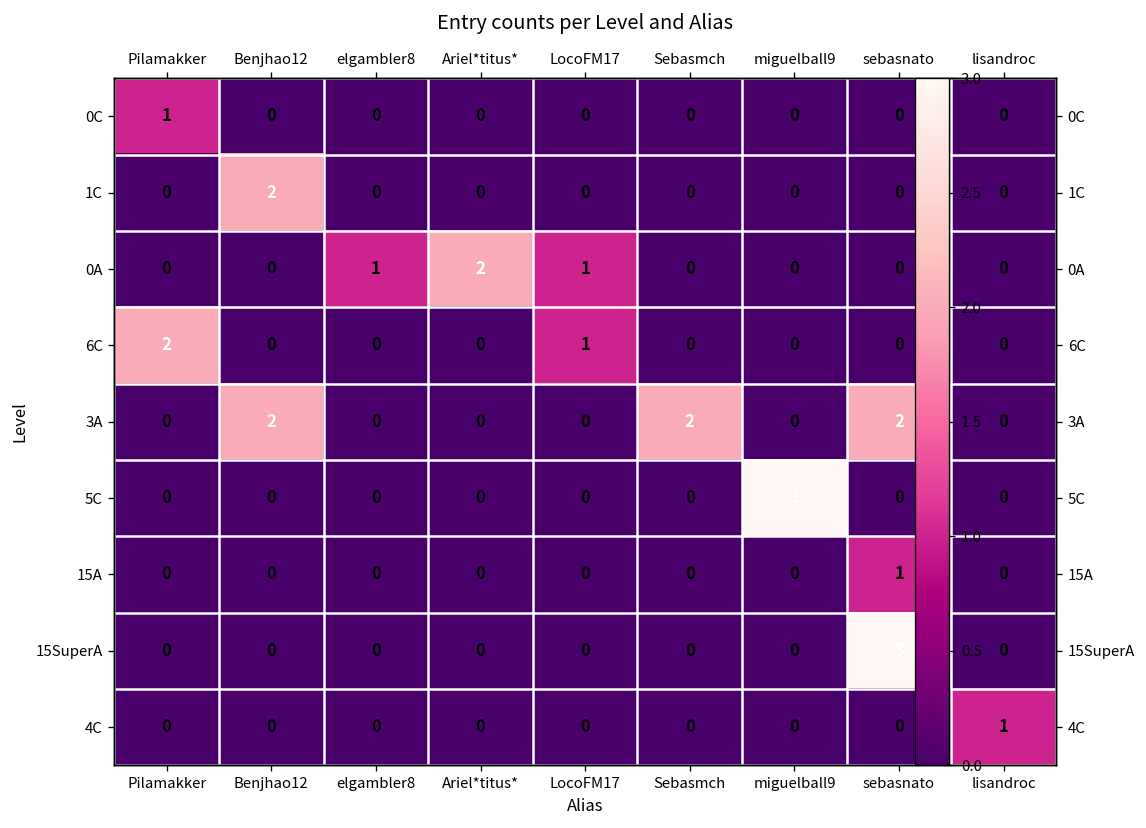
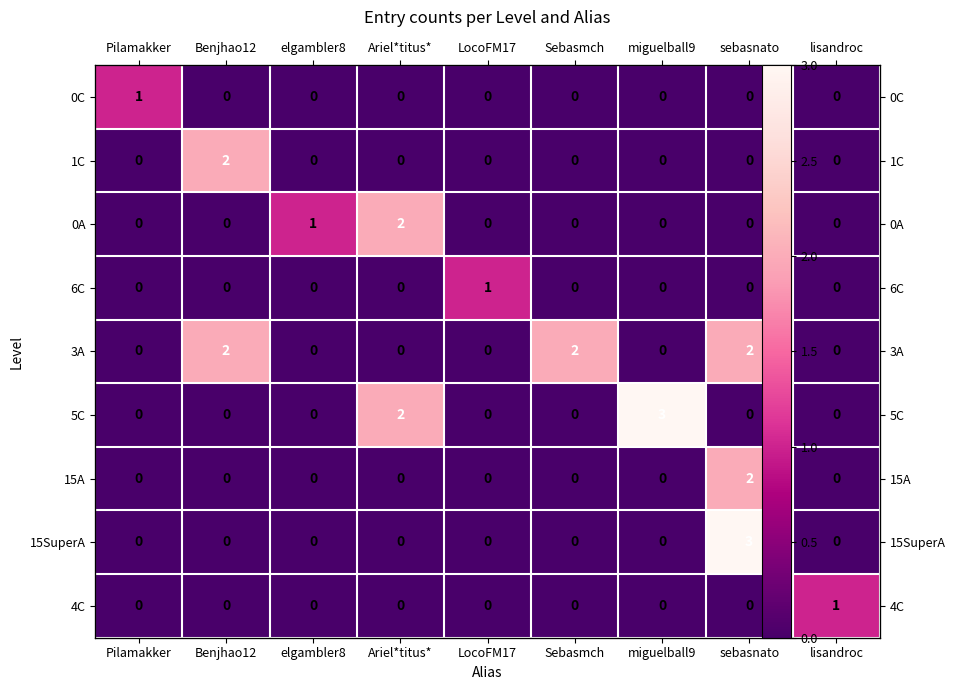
0A, LocoFM17: 1 -> 0
6C, Pilamakker: 2 -> 0
5C, Ariel*titus*: 0 -> 2
15A, sebasnato: 1 -> 2
